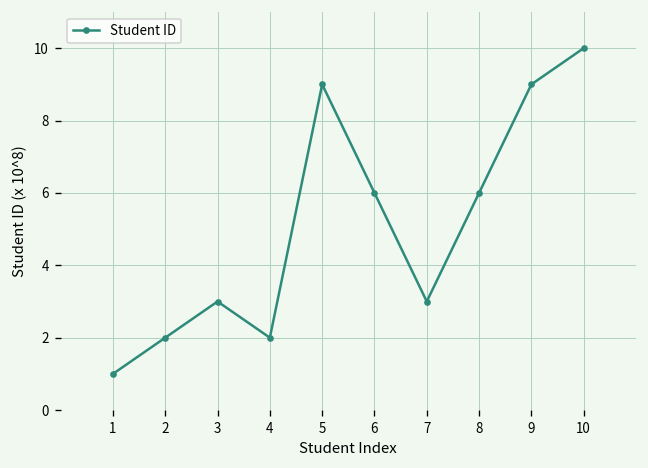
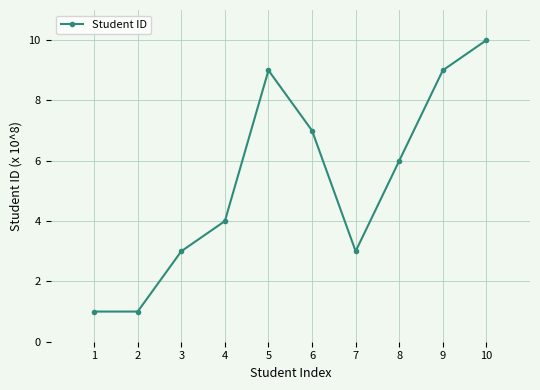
2: 2.0 -> 1.0
4: 2.0 -> 4.0
6: 6.0 -> 7.0
